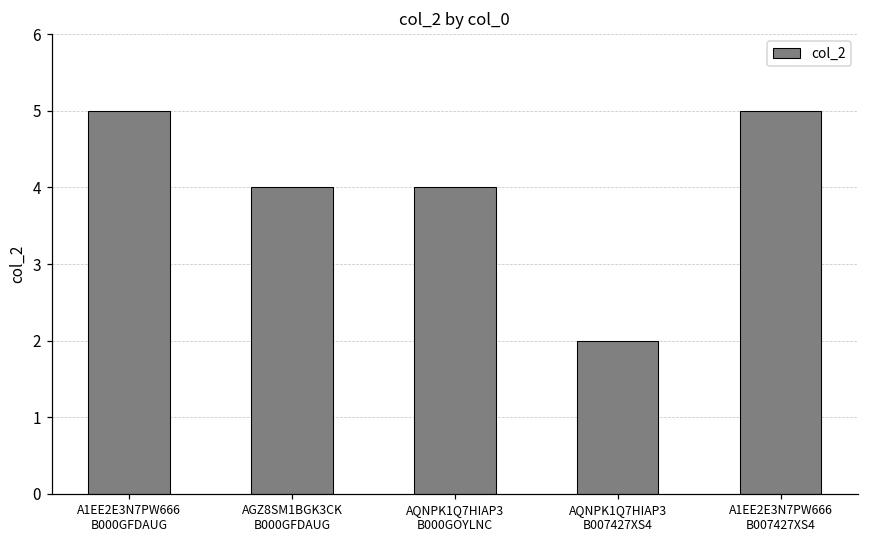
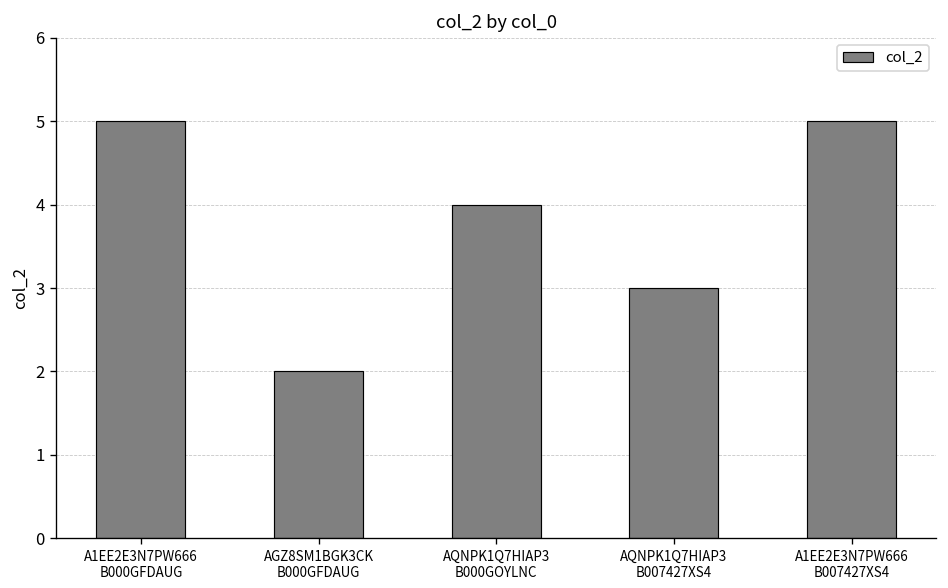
AGZ8SM1BGK3CK B000GFDAUG: 4 -> 2
AQNPK1Q7HIAP3 B007427XS4: 2 -> 3
